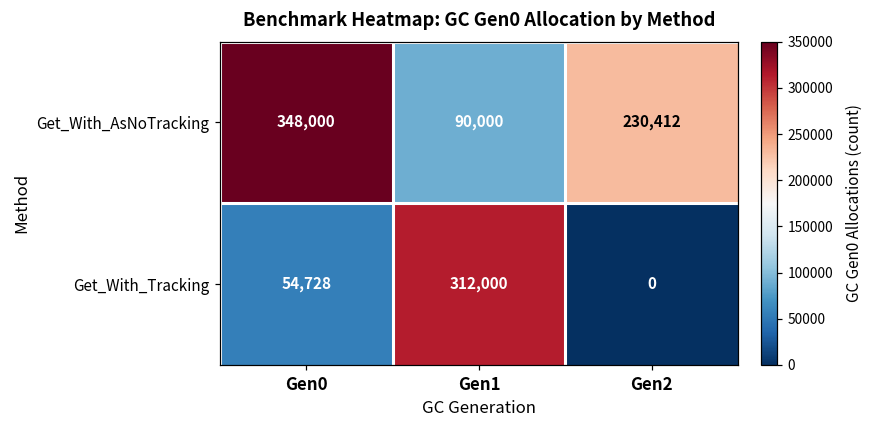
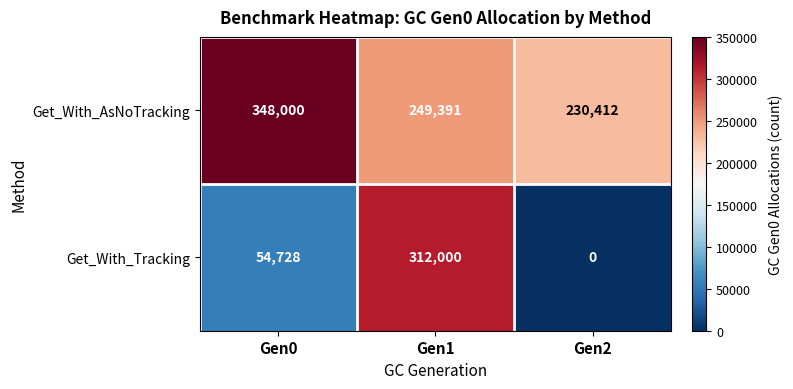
Get_With_AsNoTracking, Gen1: 90,000 -> 249,391
